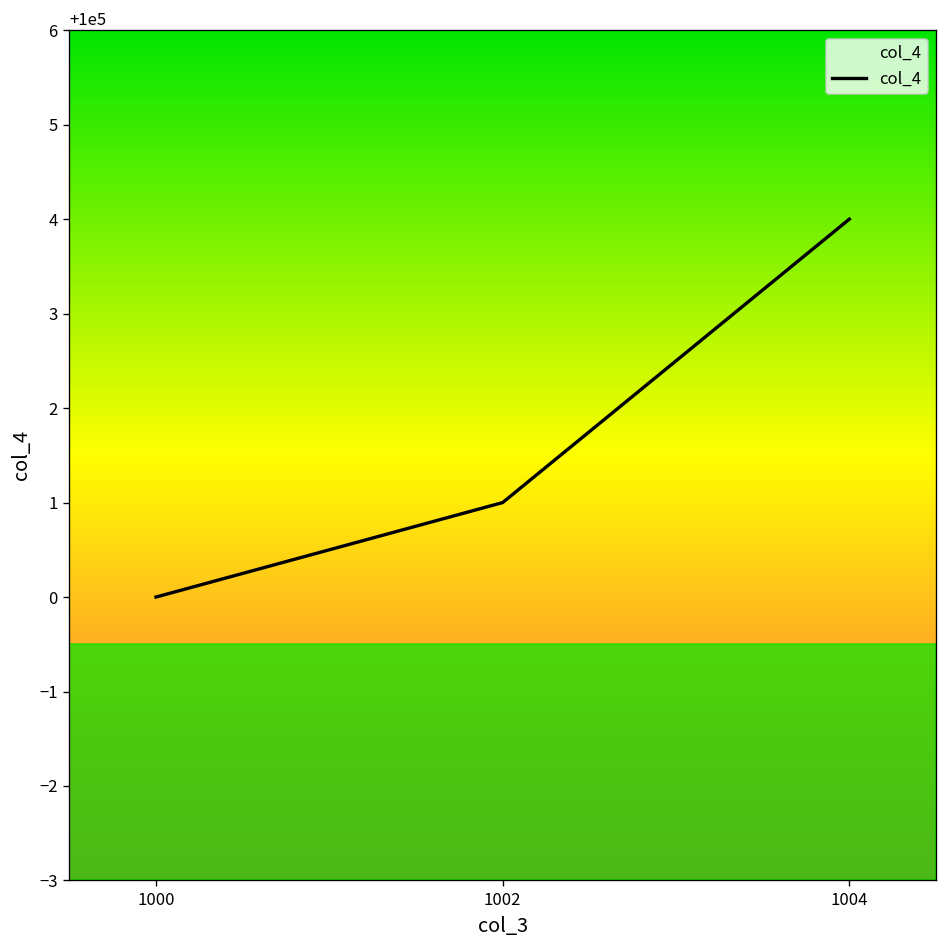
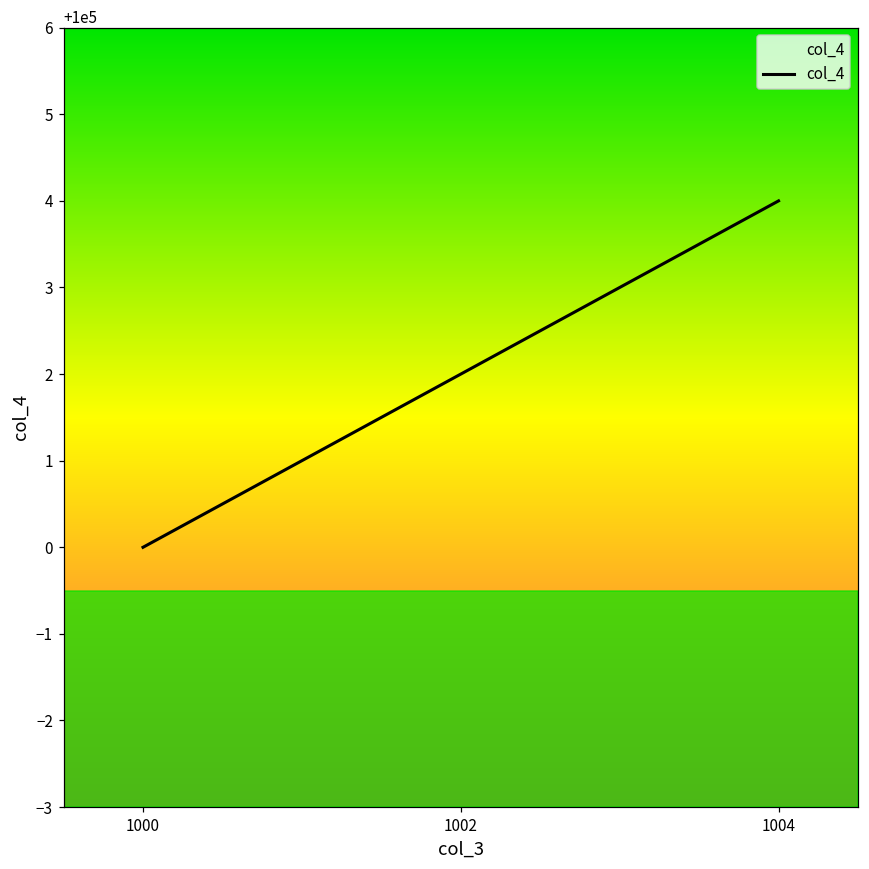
1002: 100001 -> 100002
